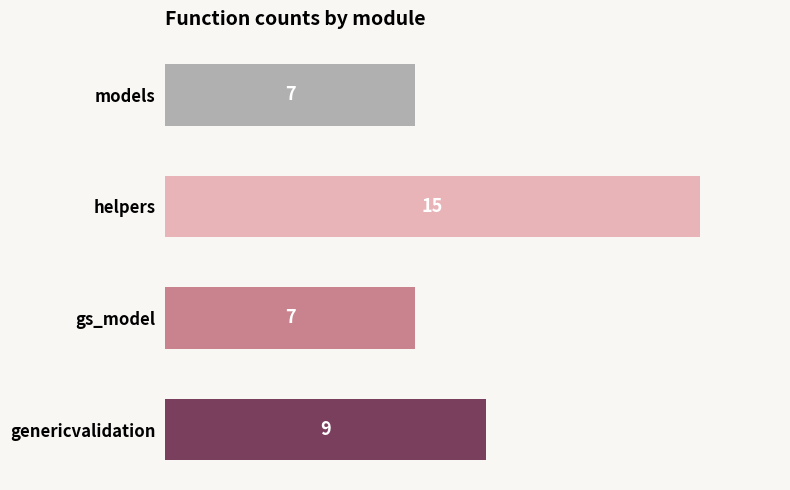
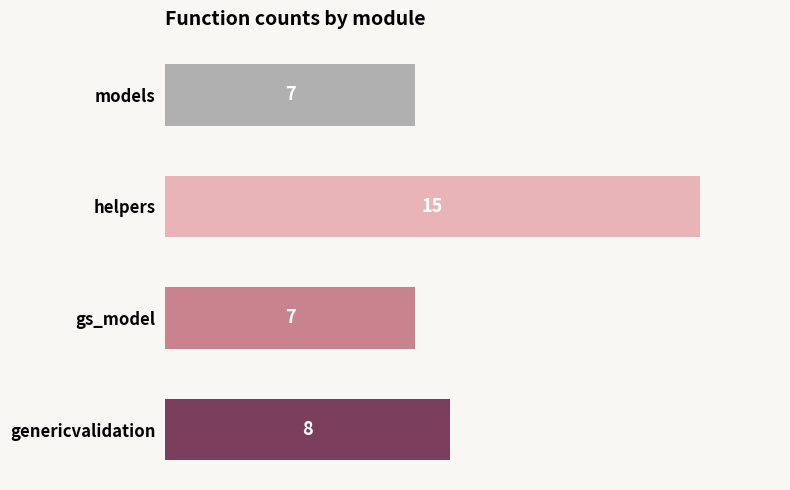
genericvalidation: 9 -> 8
